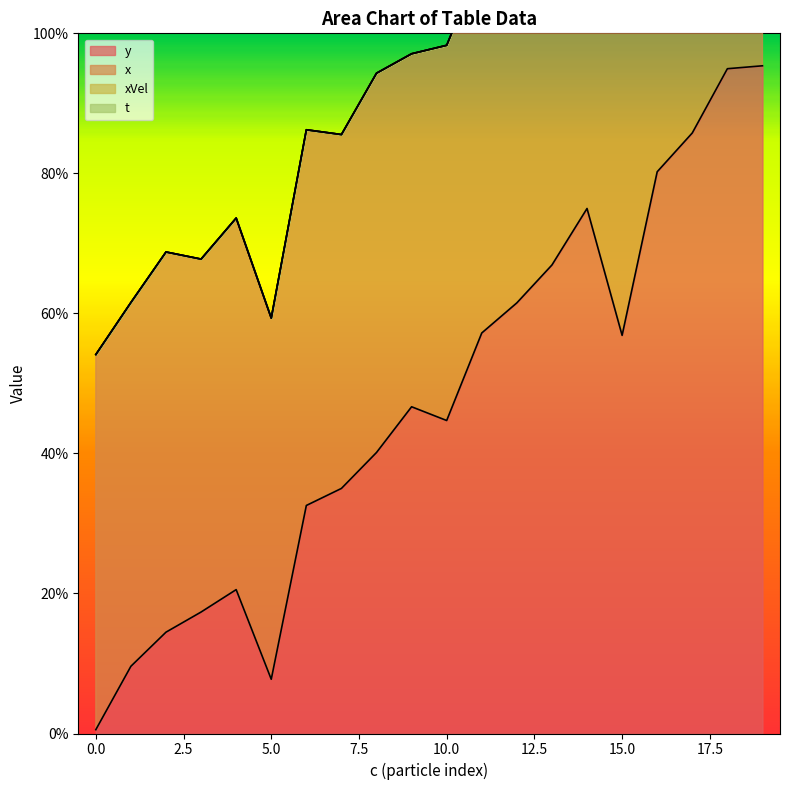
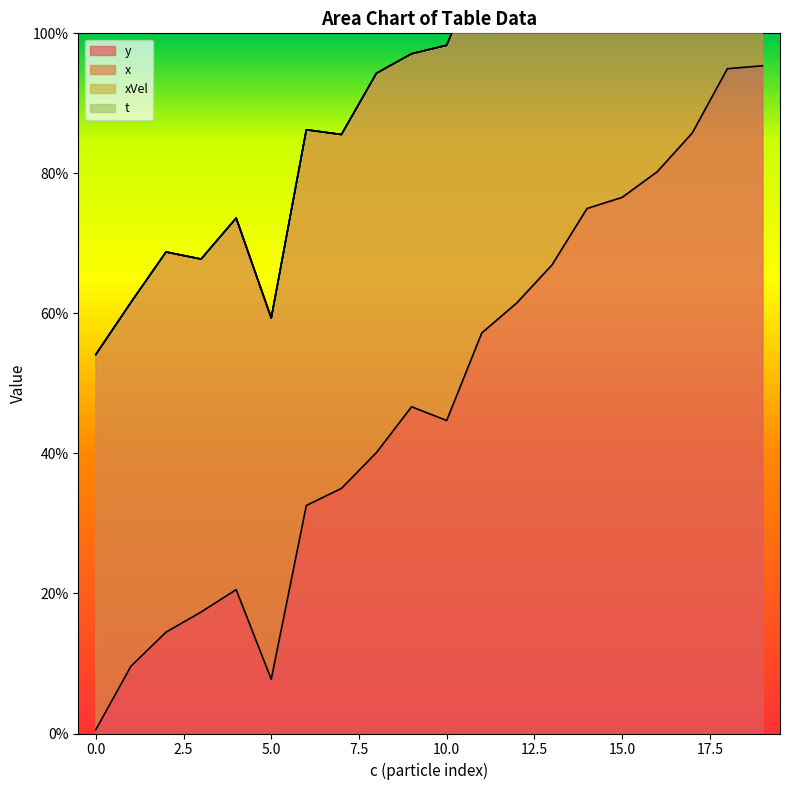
y, 15.0: 57% -> 77%
